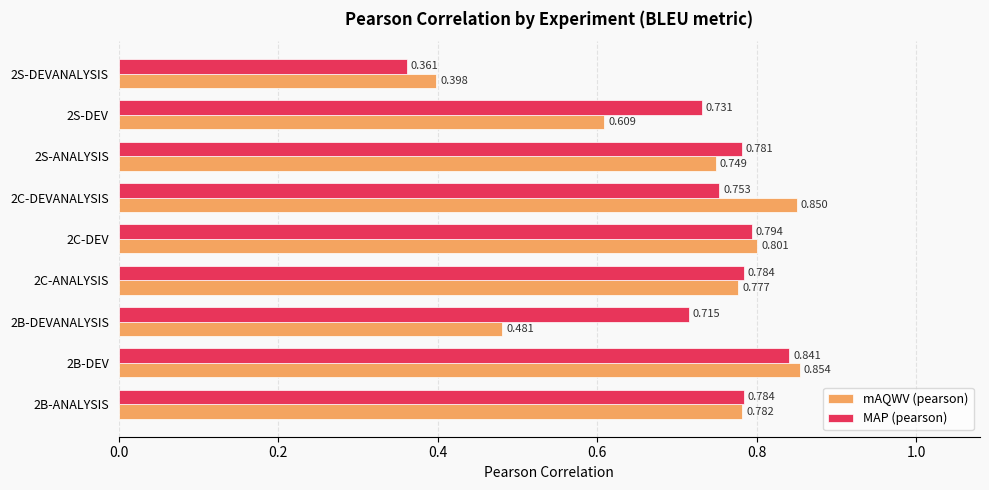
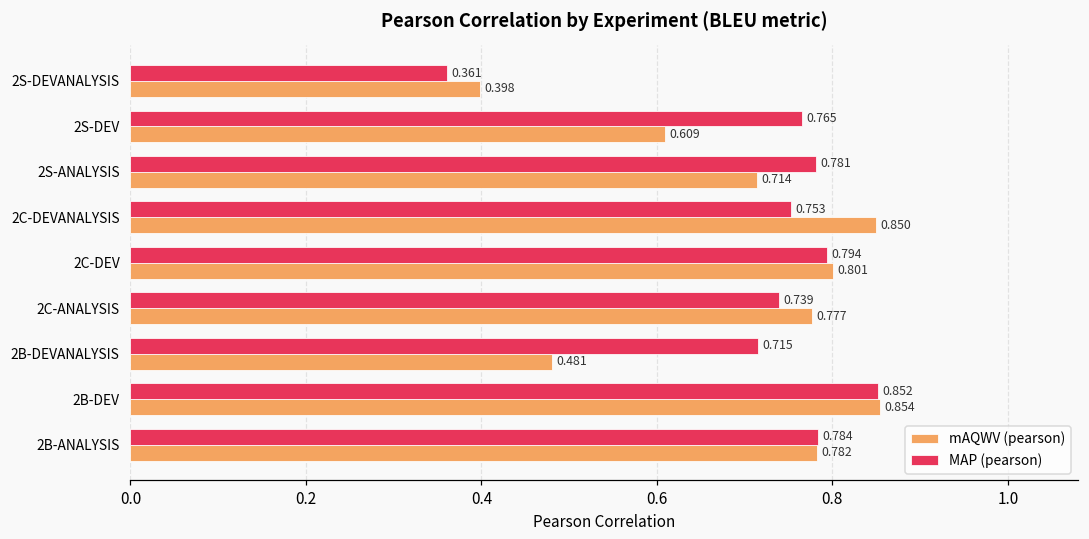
MAP (pearson), 2S-DEV: 0.731 -> 0.765
mAQWV (pearson), 2S-ANALYSIS: 0.749 -> 0.714
MAP (pearson), 2C-ANALYSIS: 0.784 -> 0.739
MAP (pearson), 2B-DEV: 0.841 -> 0.852
